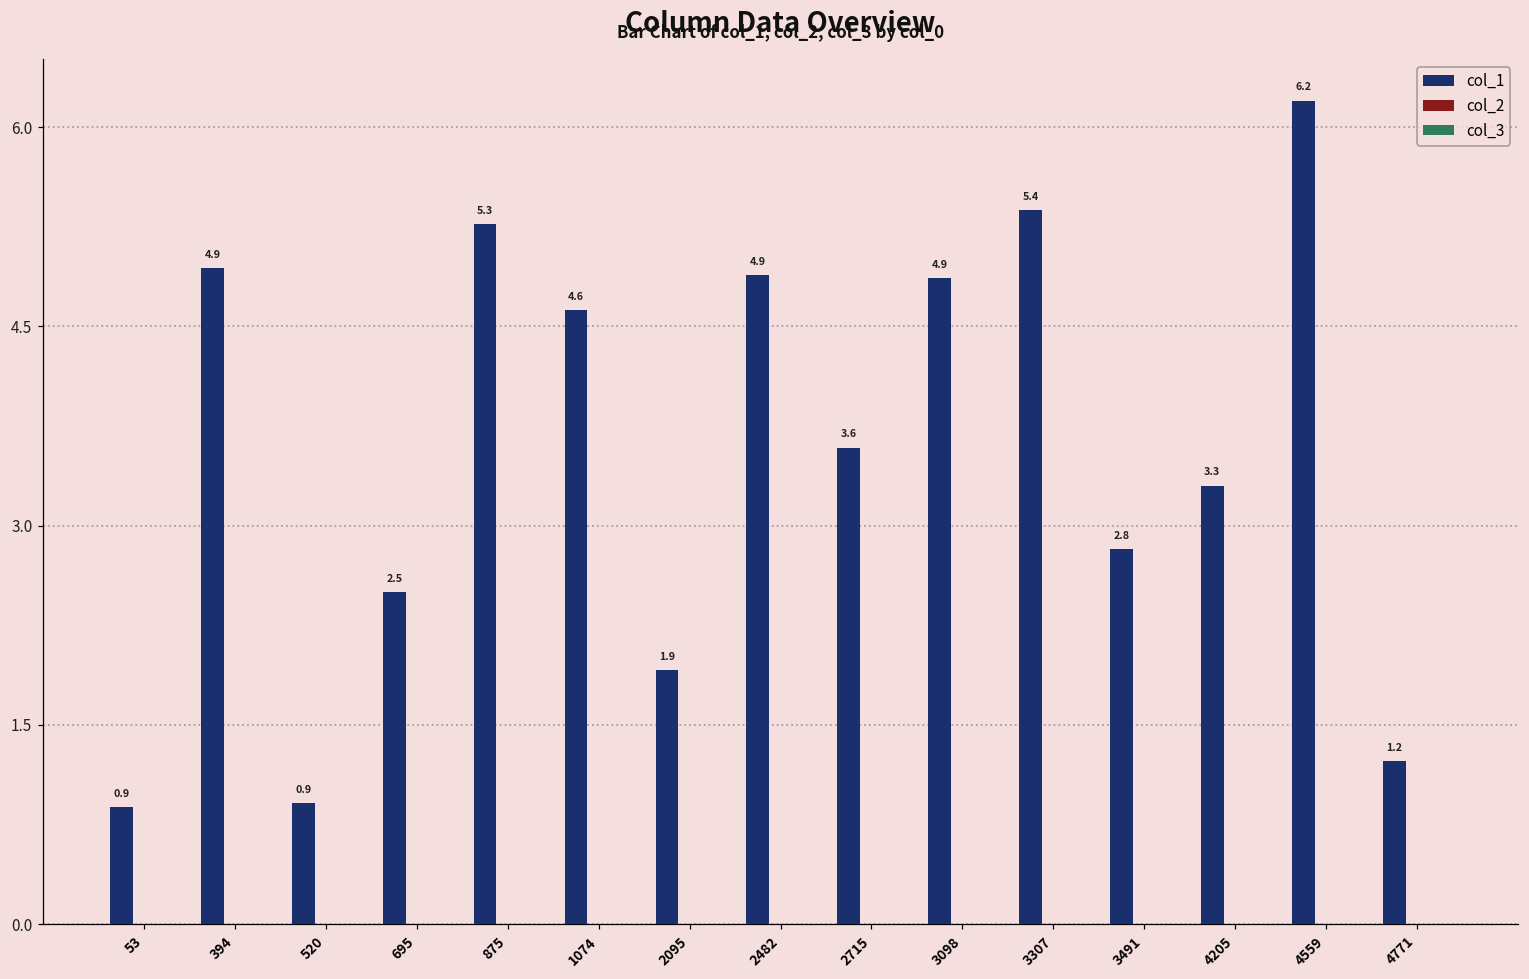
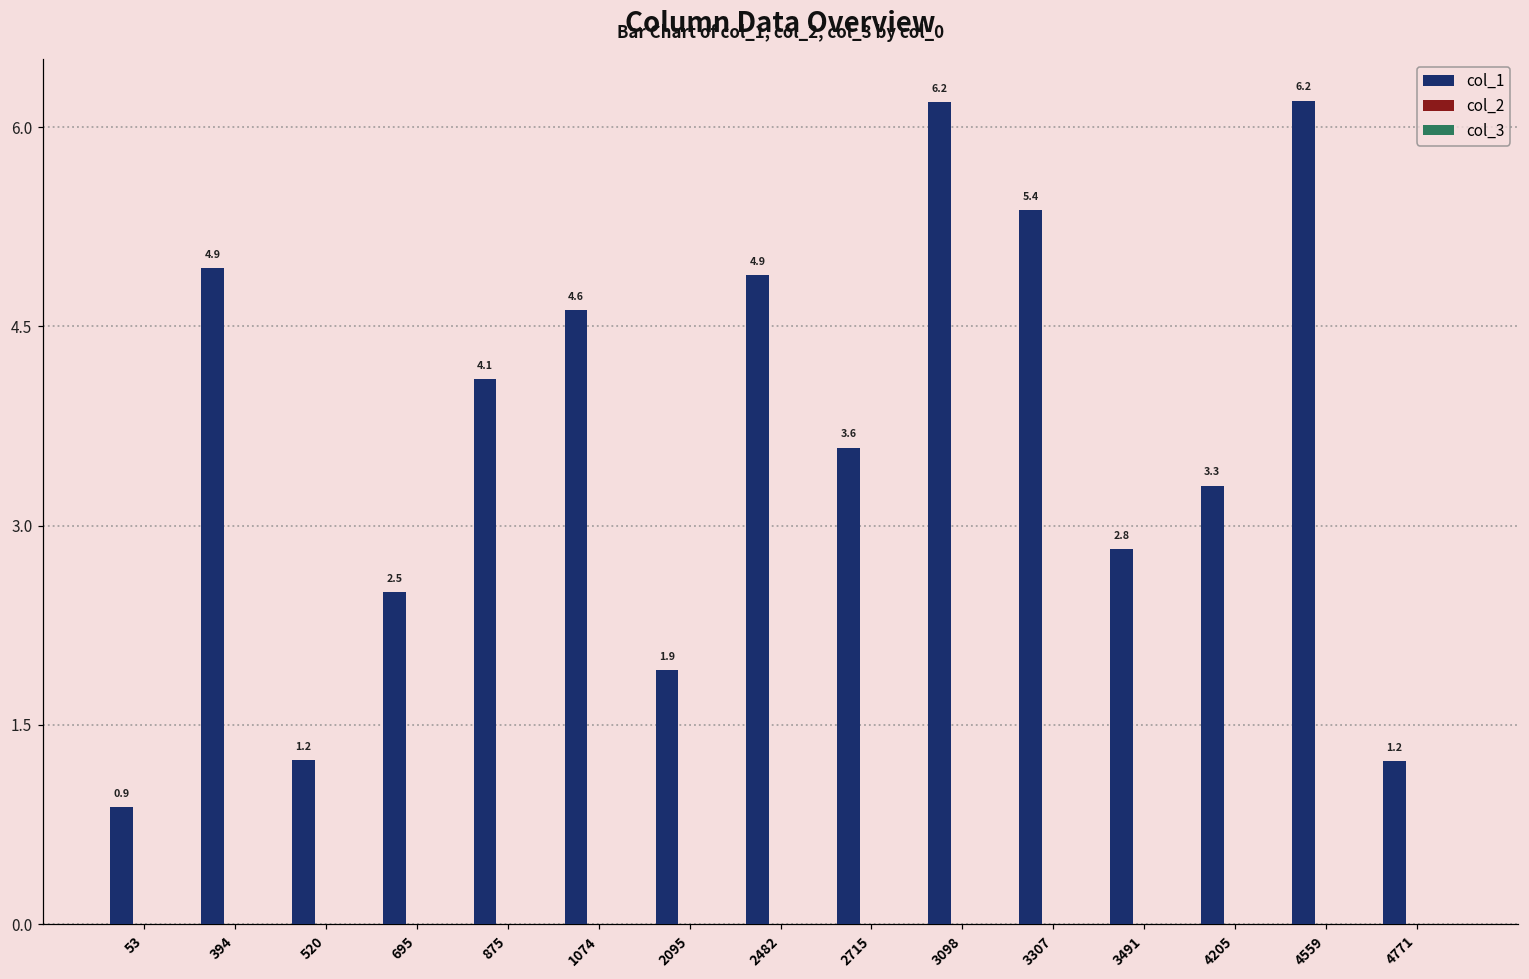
col_1, 520: 0.9 -> 1.2
col_1, 875: 5.3 -> 4.1
col_1, 3098: 4.9 -> 6.2
